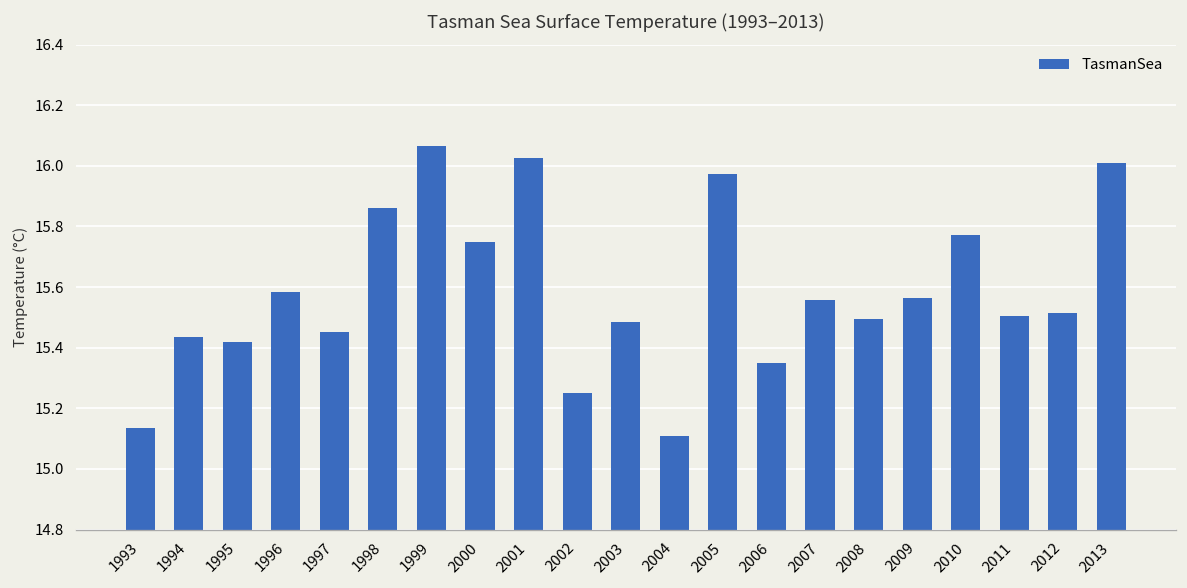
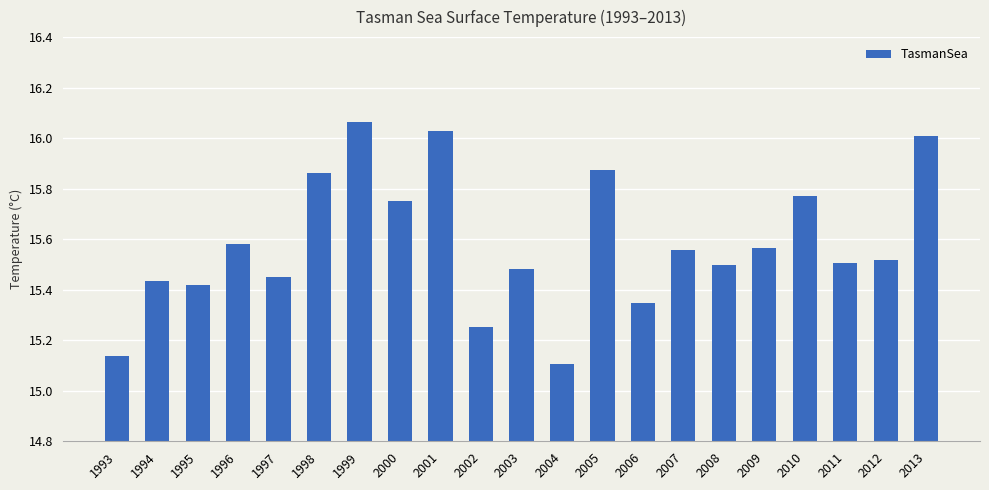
2005: 15.97 -> 15.87
